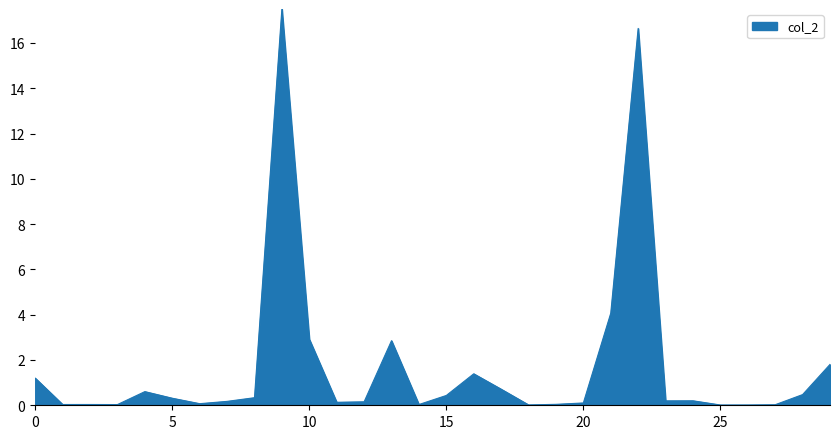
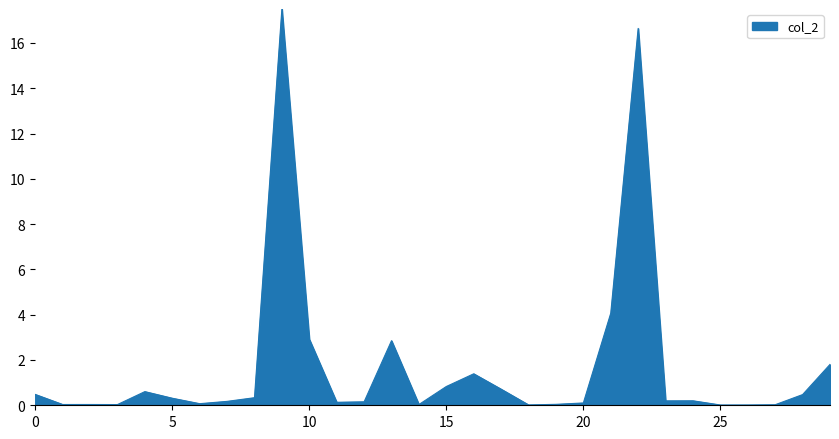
0: 1.2 -> 0.5
15: 0.4 -> 0.8
